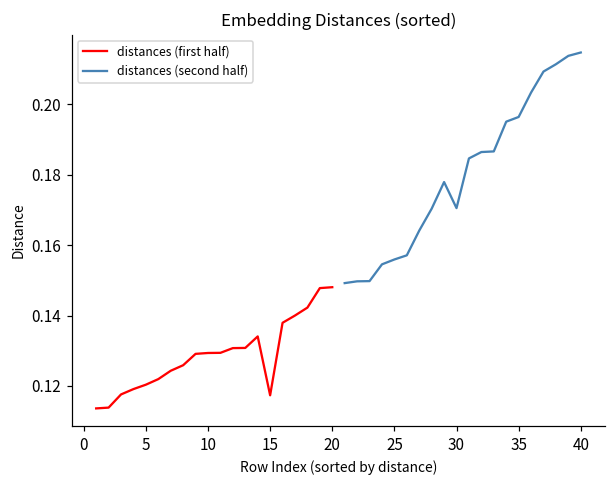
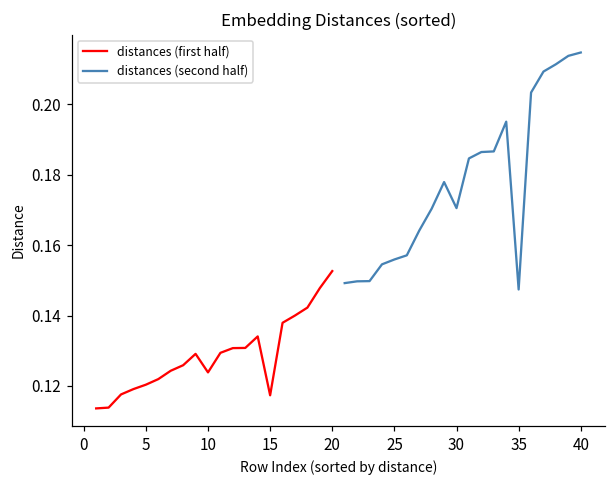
distances (first half), 10: 0.129 -> 0.124
distances (first half), 20: 0.148 -> 0.153
distances (second half), 35: 0.196 -> 0.147
